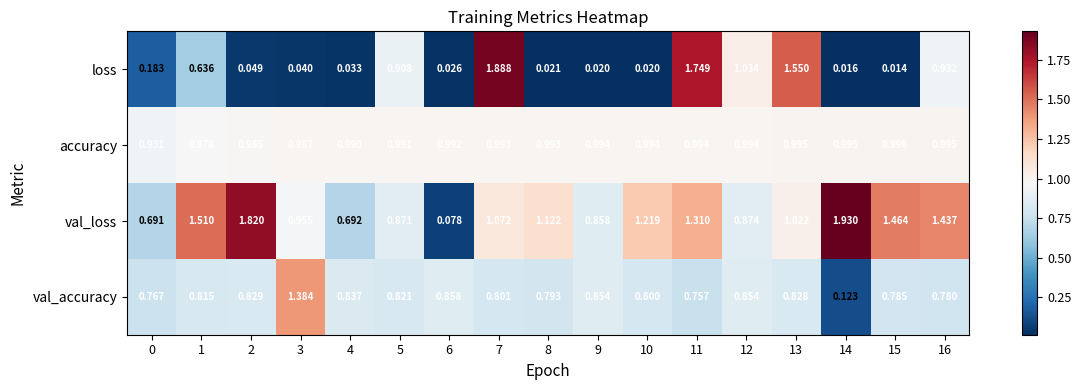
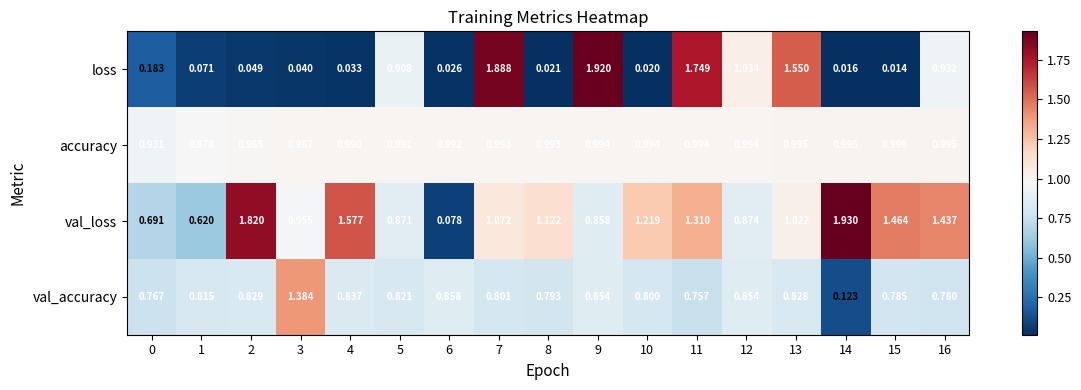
loss, 1: 0.636 -> 0.071
loss, 9: 0.020 -> 1.920
val_loss, 1: 1.510 -> 0.620
val_loss, 4: 0.692 -> 1.577
